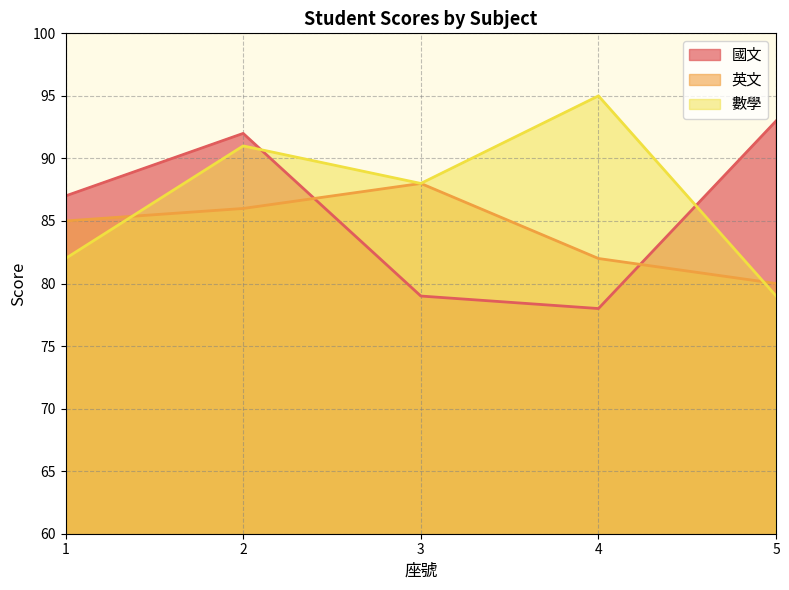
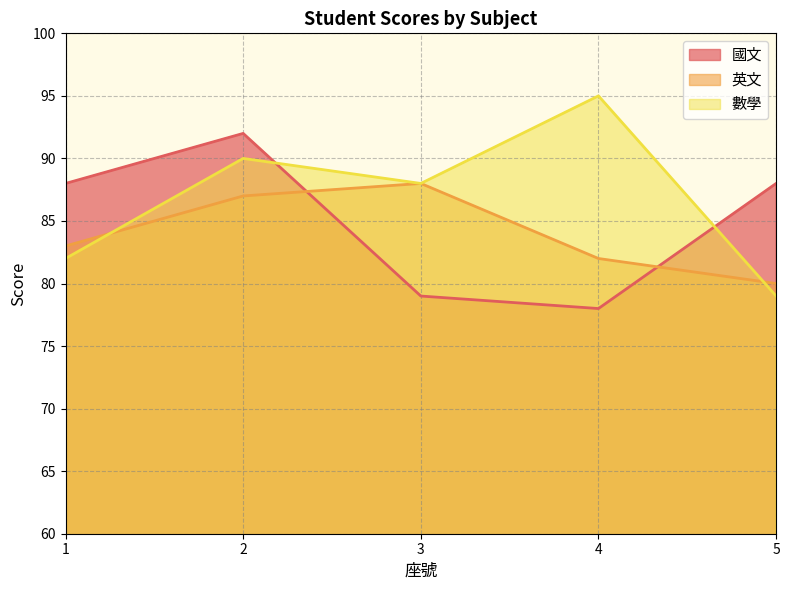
國文, 1: 87 -> 88
英文, 1: 85 -> 83
英文, 2: 86 -> 87
數學, 2: 91 -> 90
國文, 5: 93 -> 88
